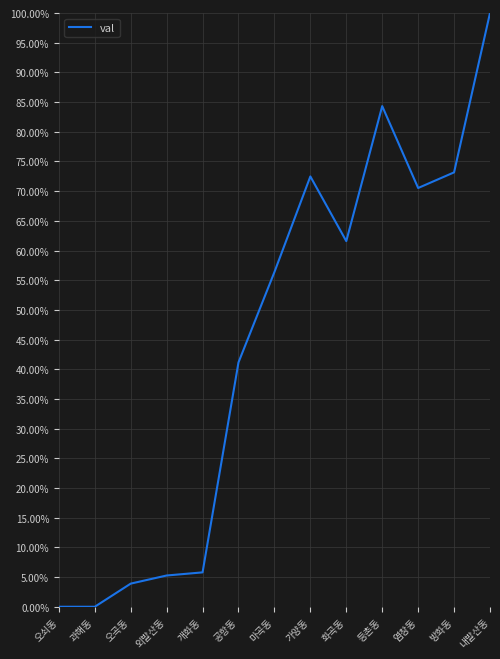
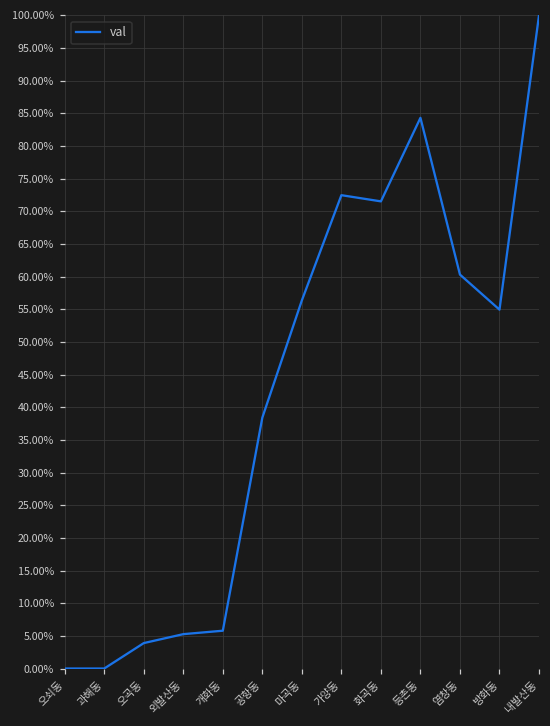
공항동: 41% -> 38%
화곡동: 62% -> 72%
염창동: 71% -> 60%
방화동: 73% -> 55%
